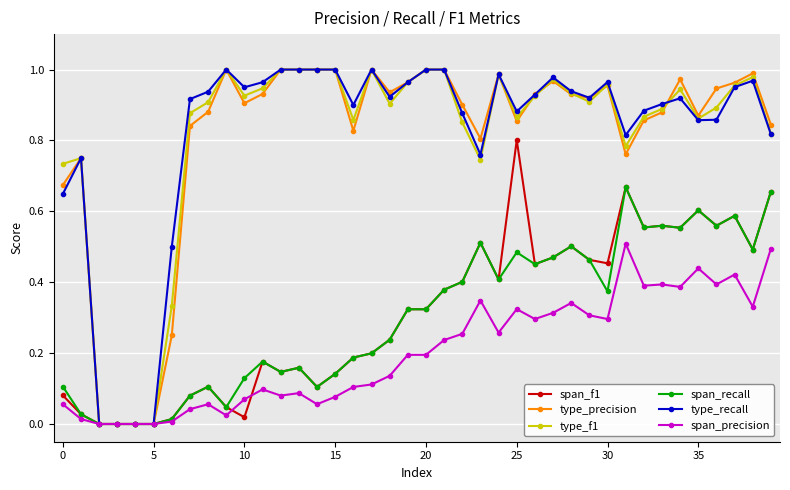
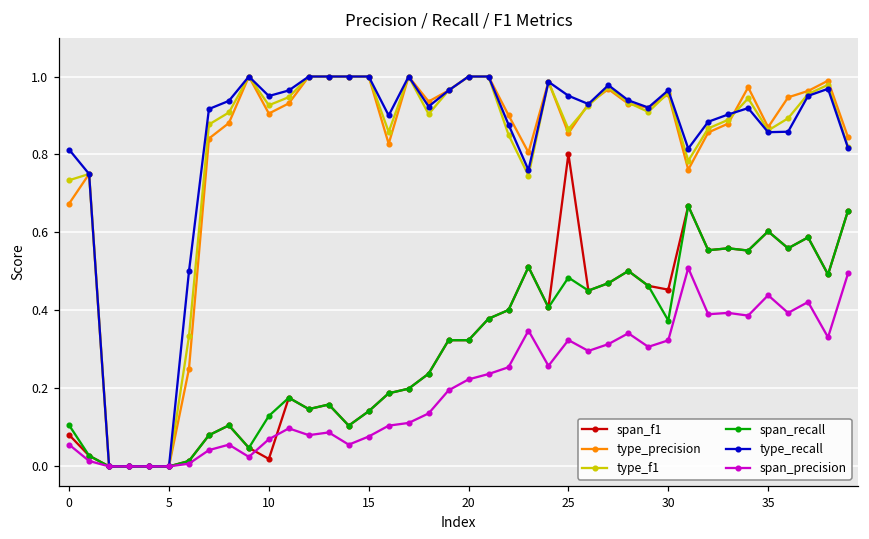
type_recall, 0: 0.65 -> 0.81
span_precision, 20: 0.20 -> 0.22
type_recall, 25: 0.88 -> 0.95
span_precision, 30: 0.30 -> 0.32
